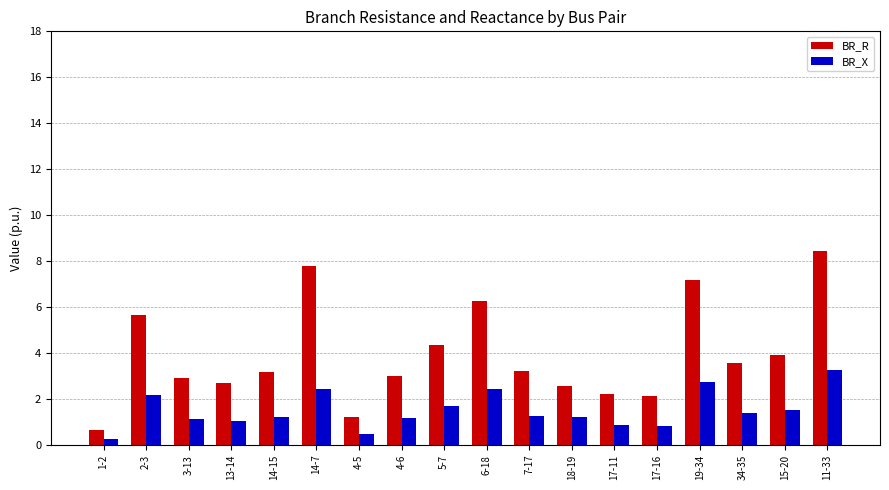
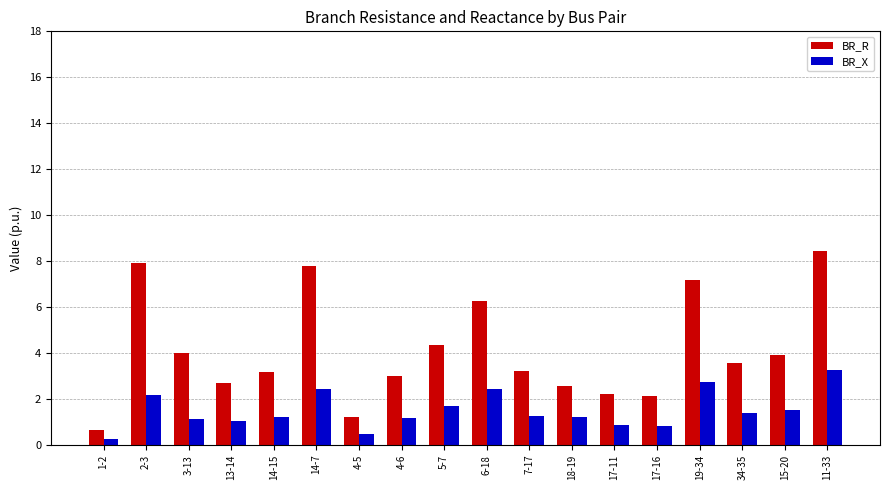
BR_R, 2-3: 5.7 -> 7.9
BR_R, 3-13: 2.9 -> 4.0
